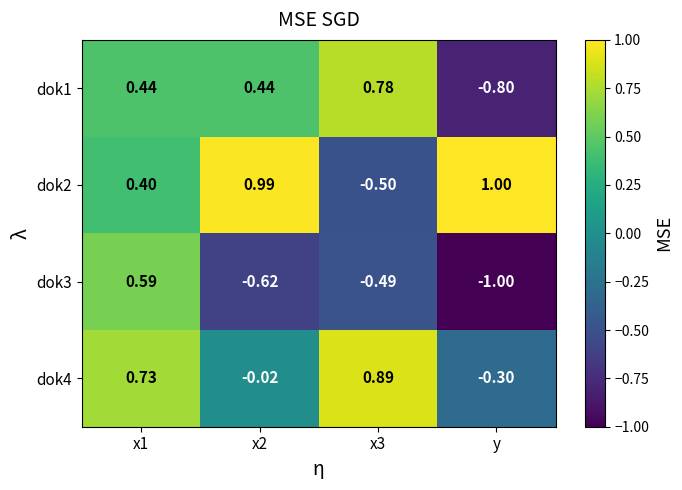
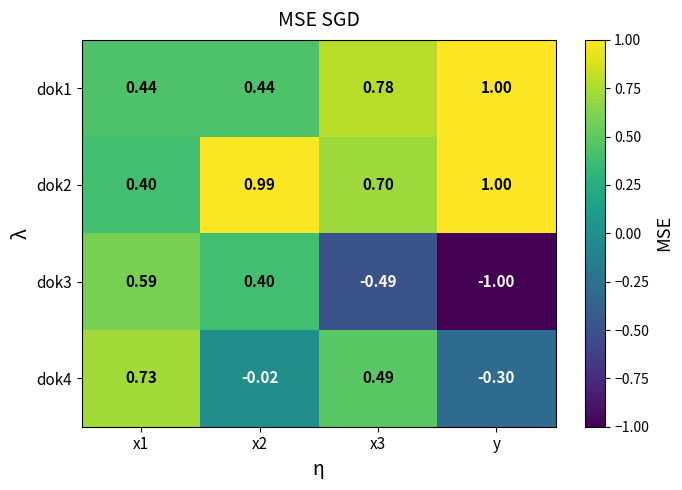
dok1, y: -0.80 -> 1.00
dok2, x3: -0.50 -> 0.70
dok3, x2: -0.62 -> 0.40
dok4, x3: 0.89 -> 0.49
